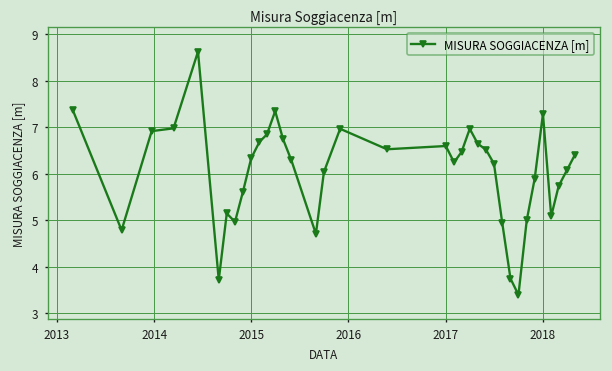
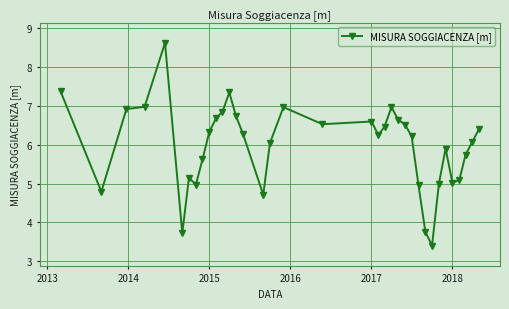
2018: 7.3 -> 5.0
